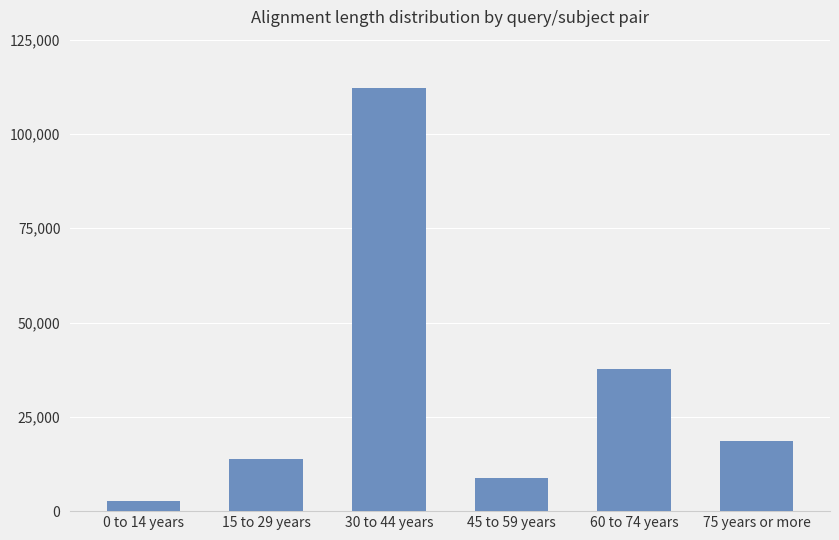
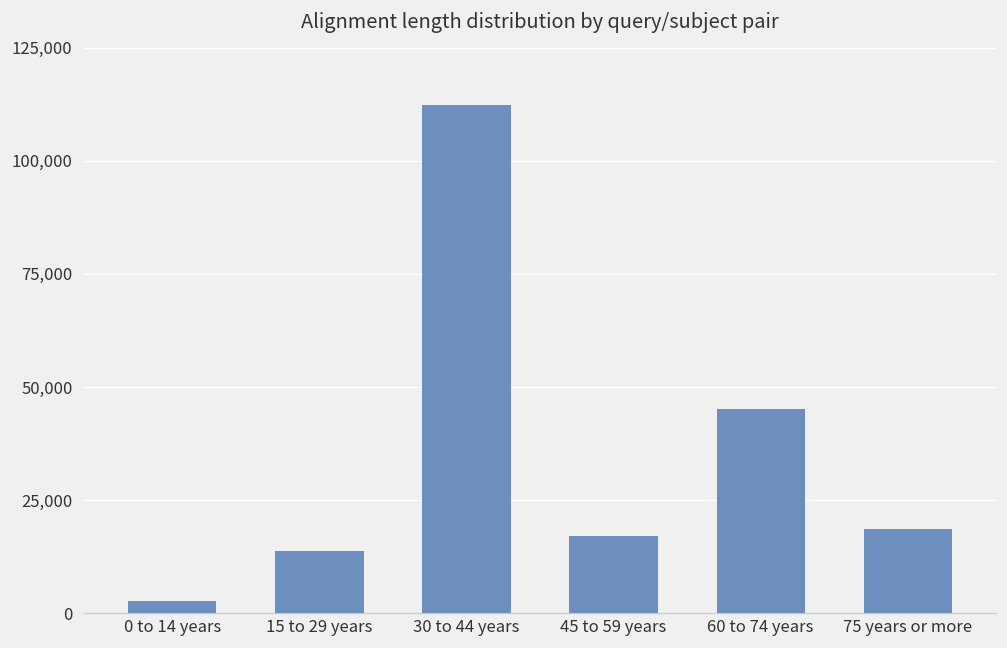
45 to 59 years: 9,000 -> 17,000
60 to 74 years: 38,000 -> 45,000
